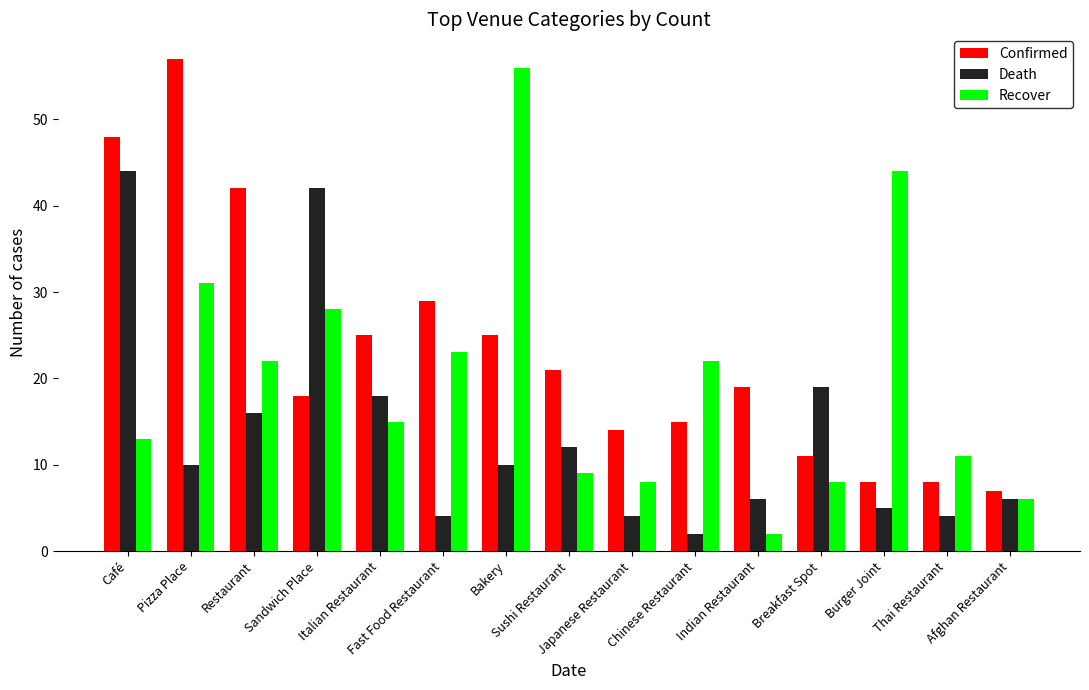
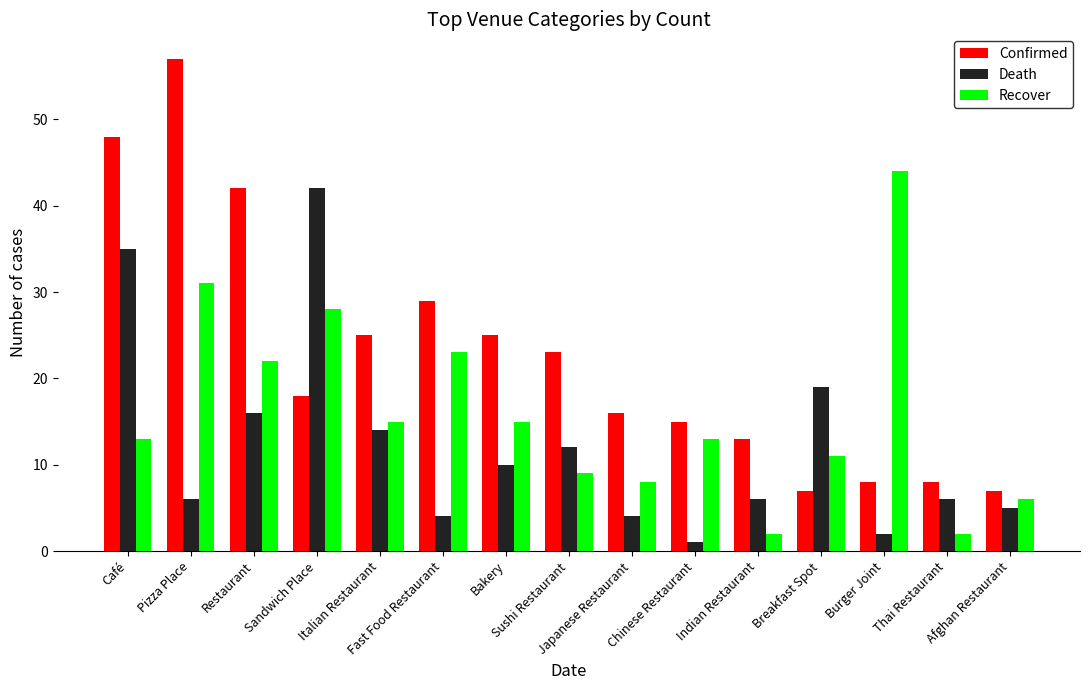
Death, Café: 44 -> 35
Death, Pizza Place: 10 -> 6
Death, Italian Restaurant: 18 -> 14
Recover, Bakery: 56 -> 15
Confirmed, Sushi Restaurant: 21 -> 23
Confirmed, Japanese Restaurant: 14 -> 16
Death, Chinese Restaurant: 2 -> 1
Recover, Chinese Restaurant: 22 -> 13
Confirmed, Indian Restaurant: 19 -> 13
Confirmed, Breakfast Spot: 11 -> 7
Recover, Breakfast Spot: 8 -> 11
Death, Burger Joint: 5 -> 2
Death, Thai Restaurant: 4 -> 6
Recover, Thai Restaurant: 11 -> 2
Death, Afghan Restaurant: 6 -> 5
